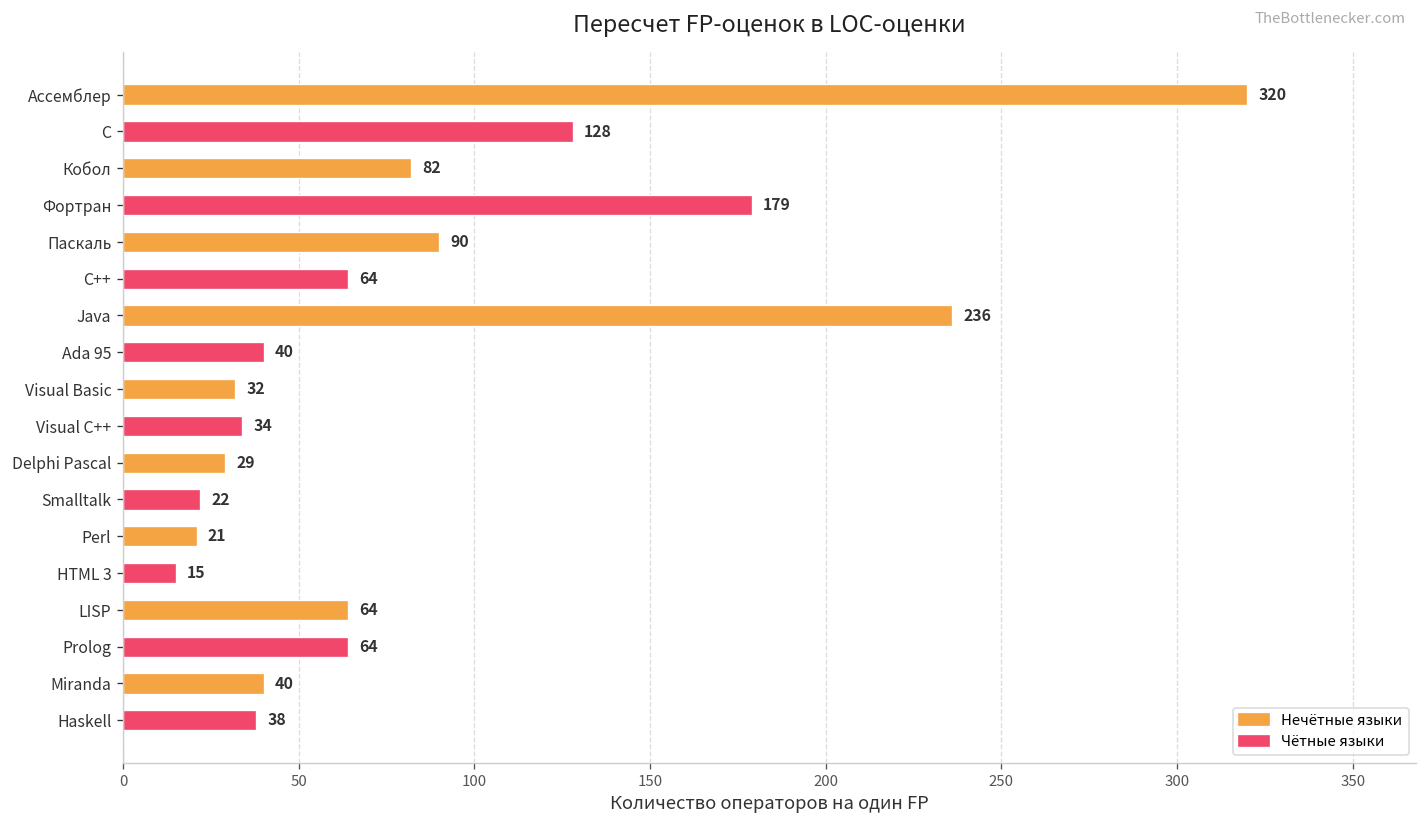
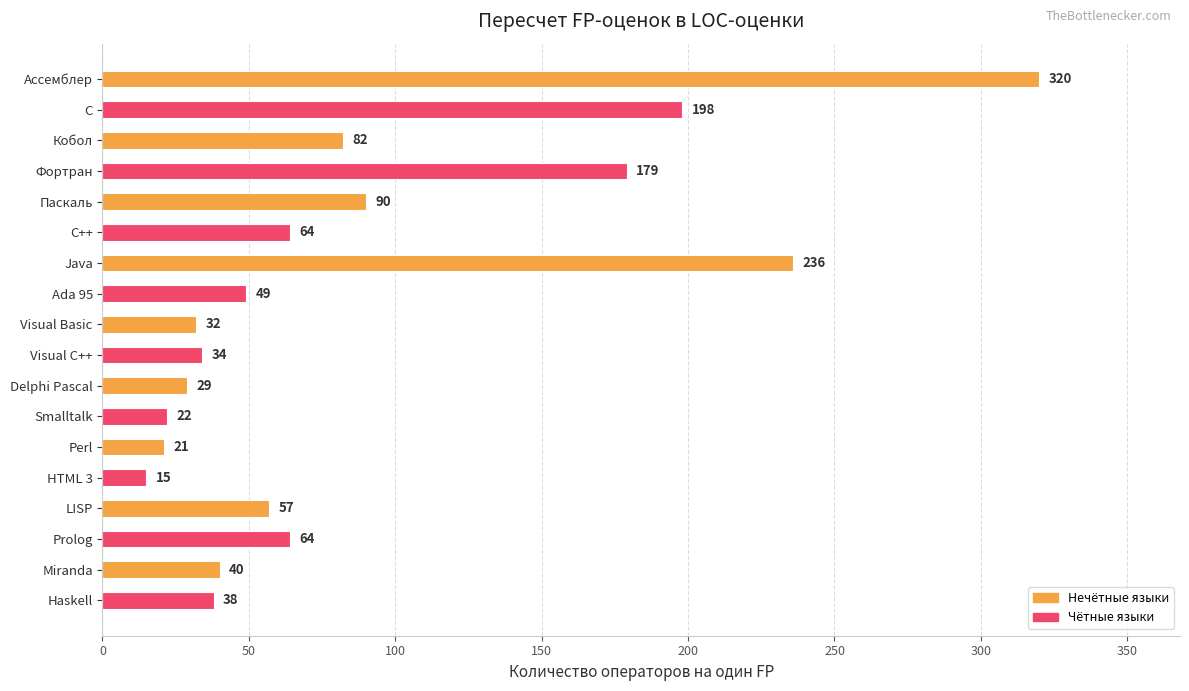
С: 128 -> 198
Ada 95: 40 -> 49
LISP: 64 -> 57
